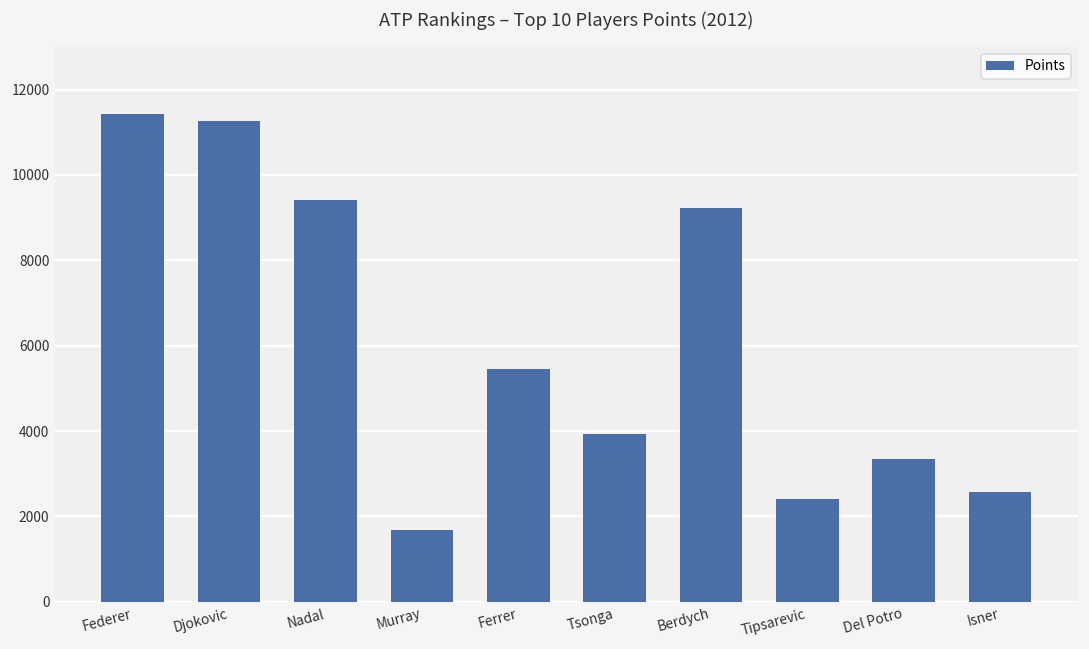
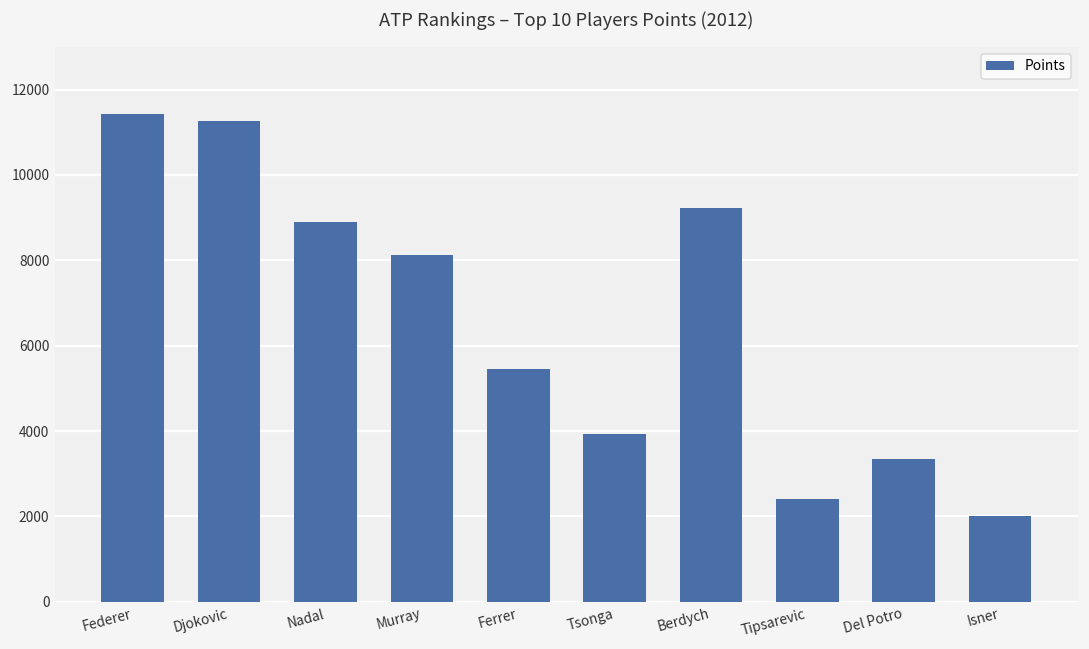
Nadal: 9400 -> 8900
Murray: 1700 -> 8100
Isner: 2600 -> 2000
